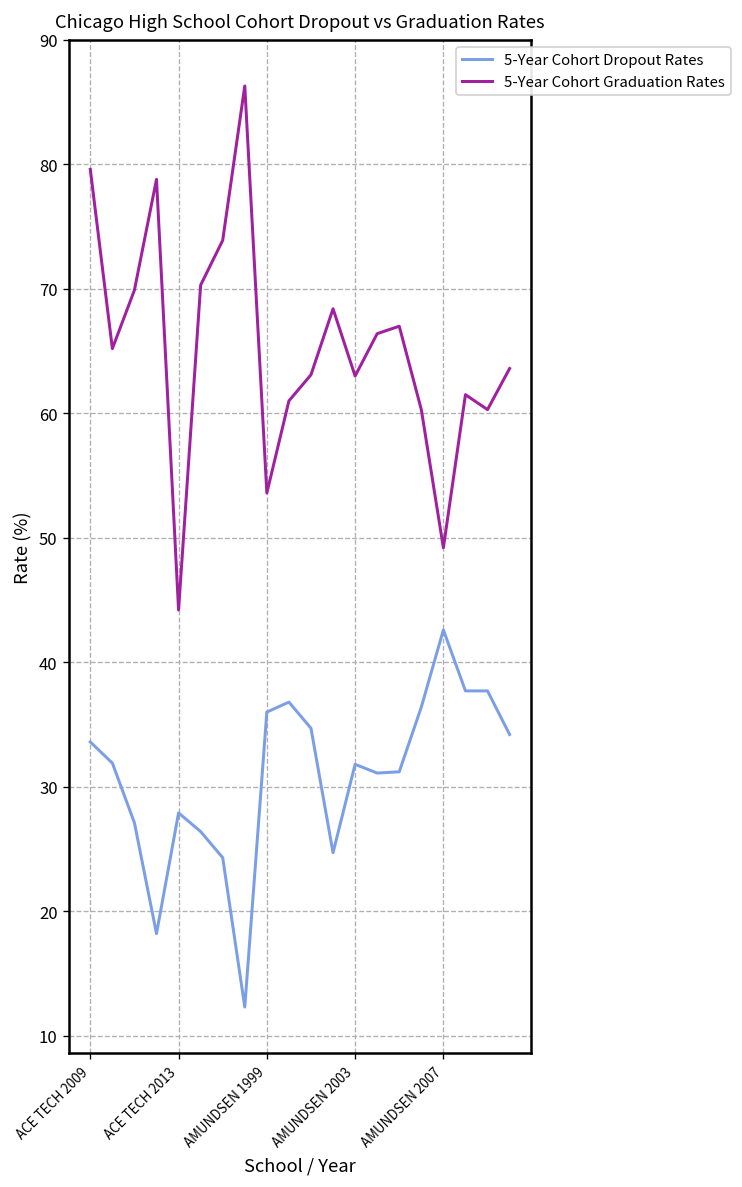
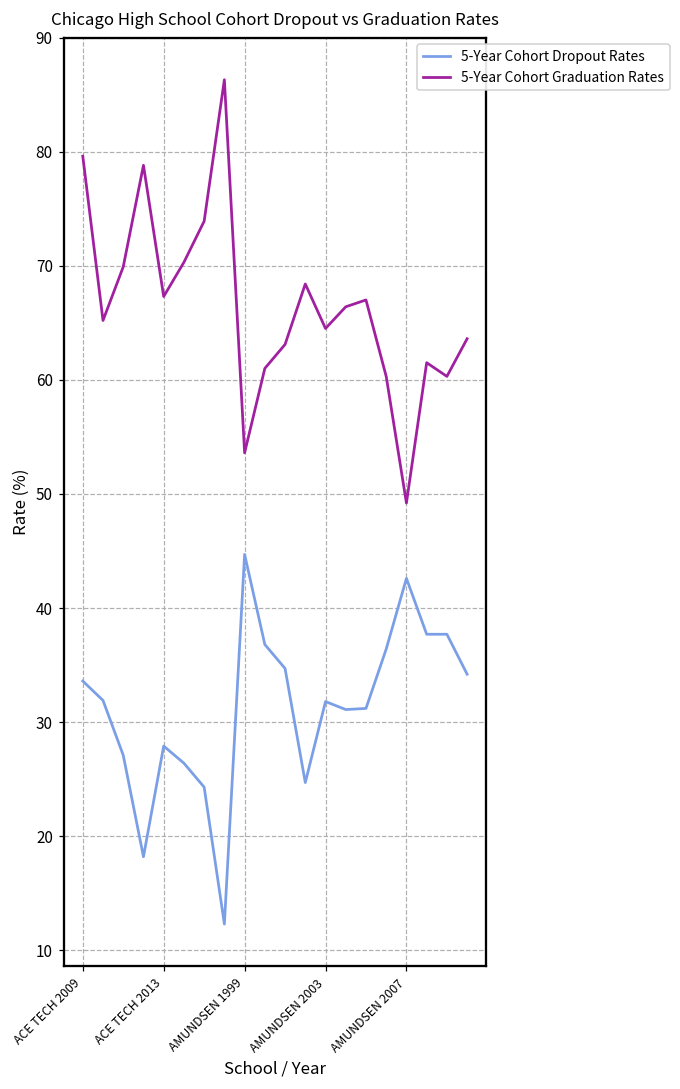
5-Year Cohort Graduation Rates, ACE TECH 2013: 44.2 -> 67.3
5-Year Cohort Dropout Rates, AMUNDSEN 1999: 36.0 -> 44.7
5-Year Cohort Graduation Rates, AMUNDSEN 2003: 63.0 -> 64.5
